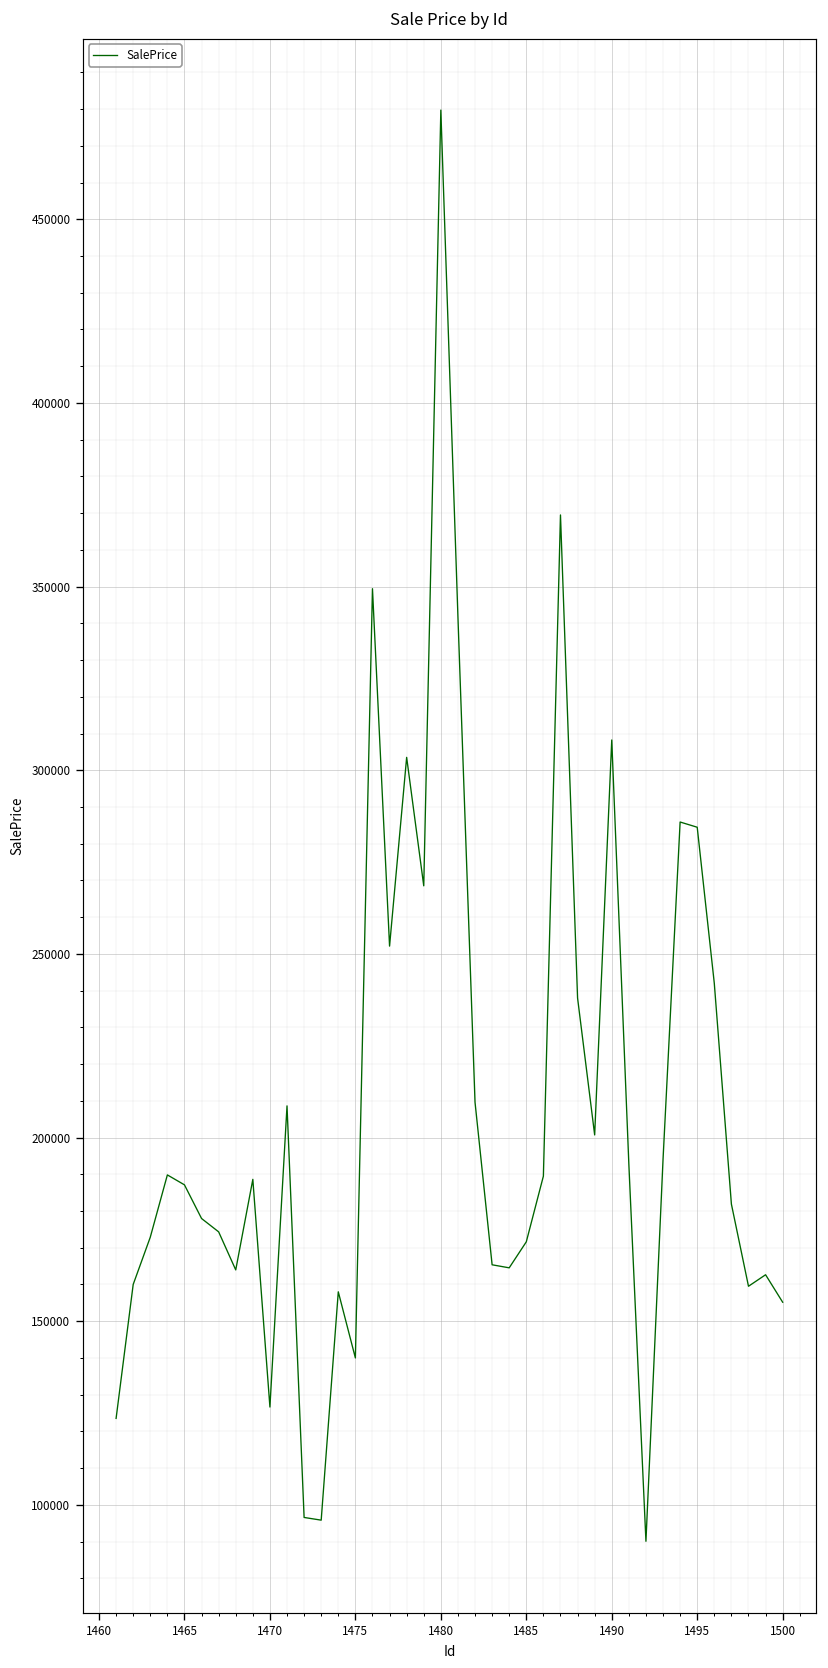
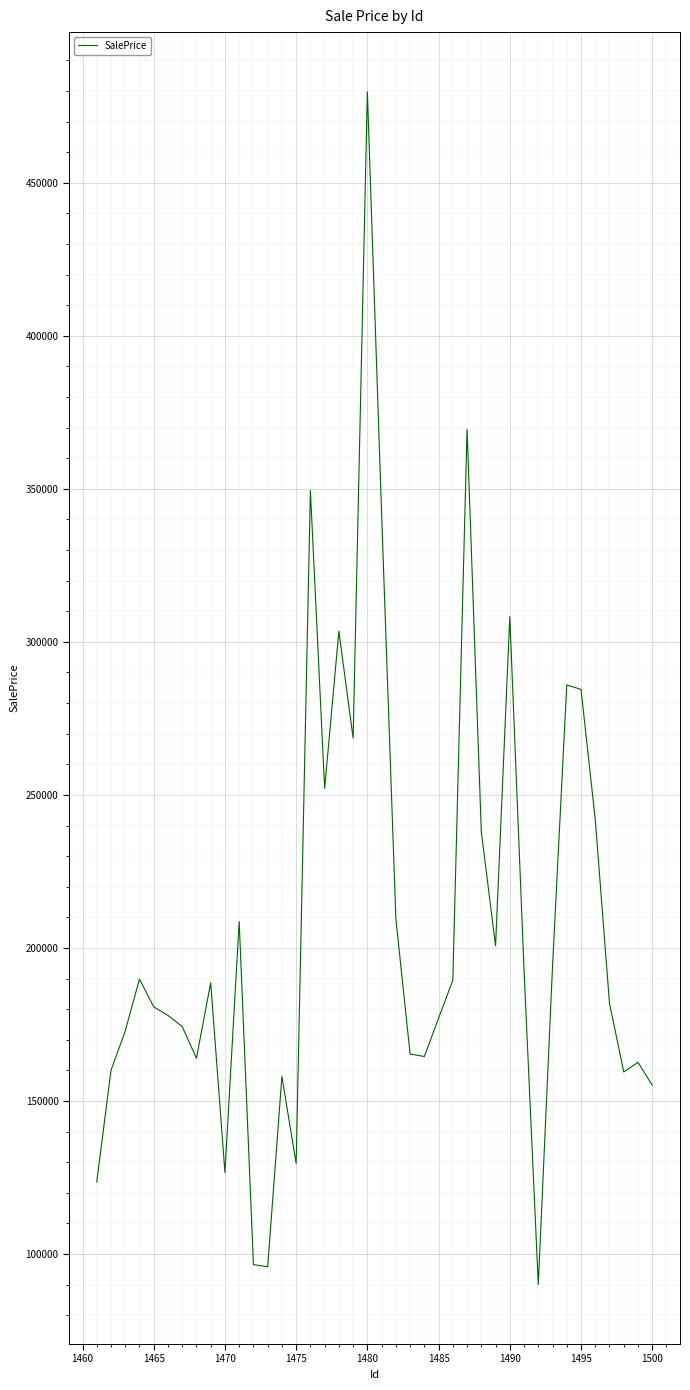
1465: 187000 -> 181000
1475: 140000 -> 130000
1485: 172000 -> 177000
